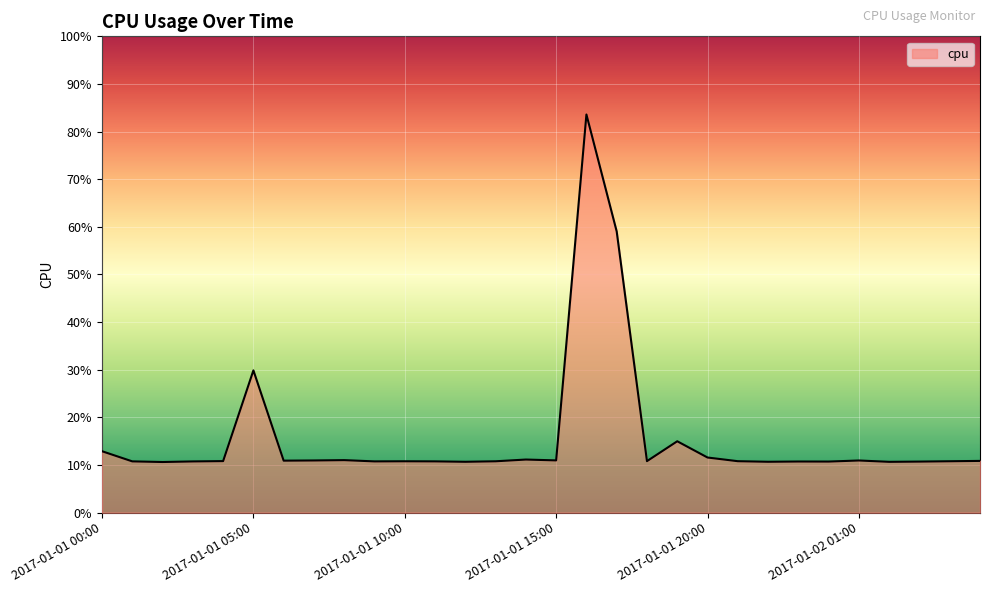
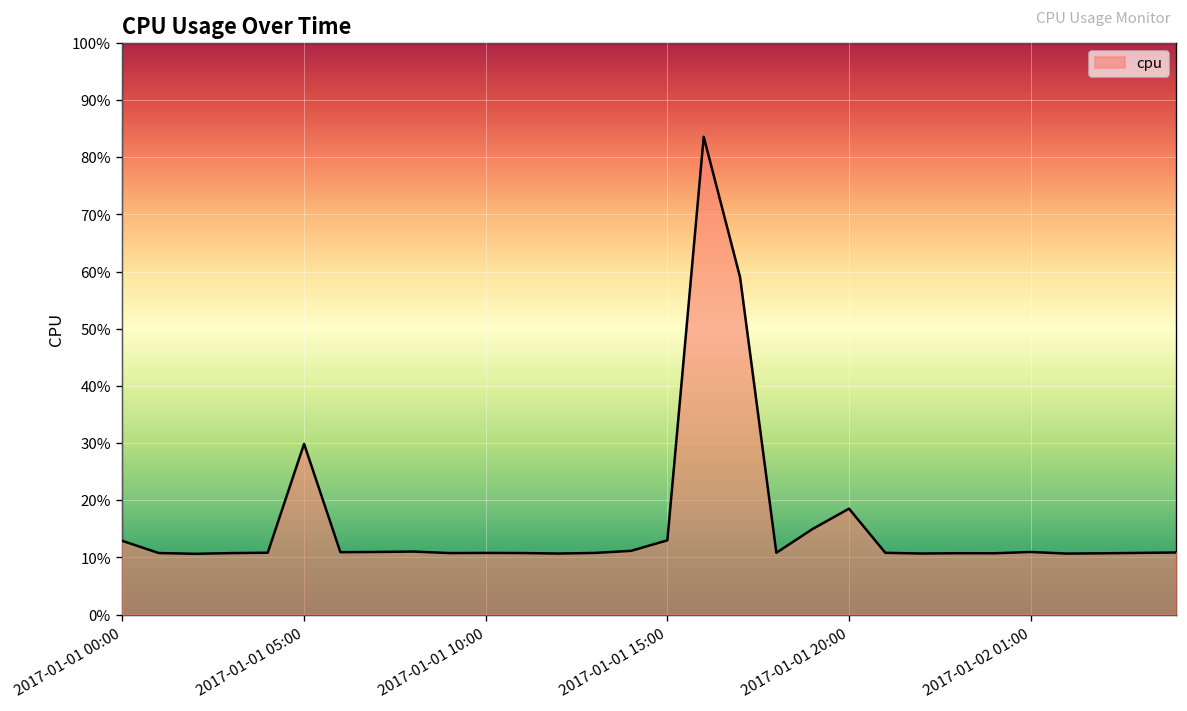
2017-01-01 15:00: 11% -> 13%
2017-01-01 20:00: 12% -> 19%
